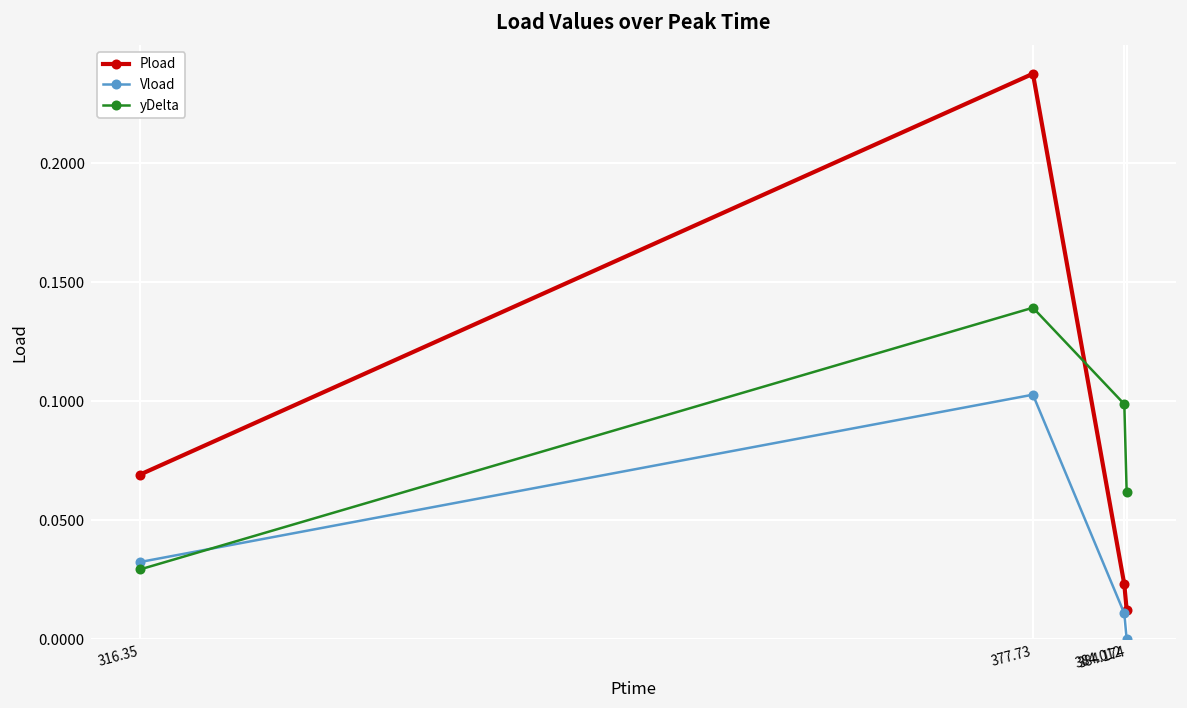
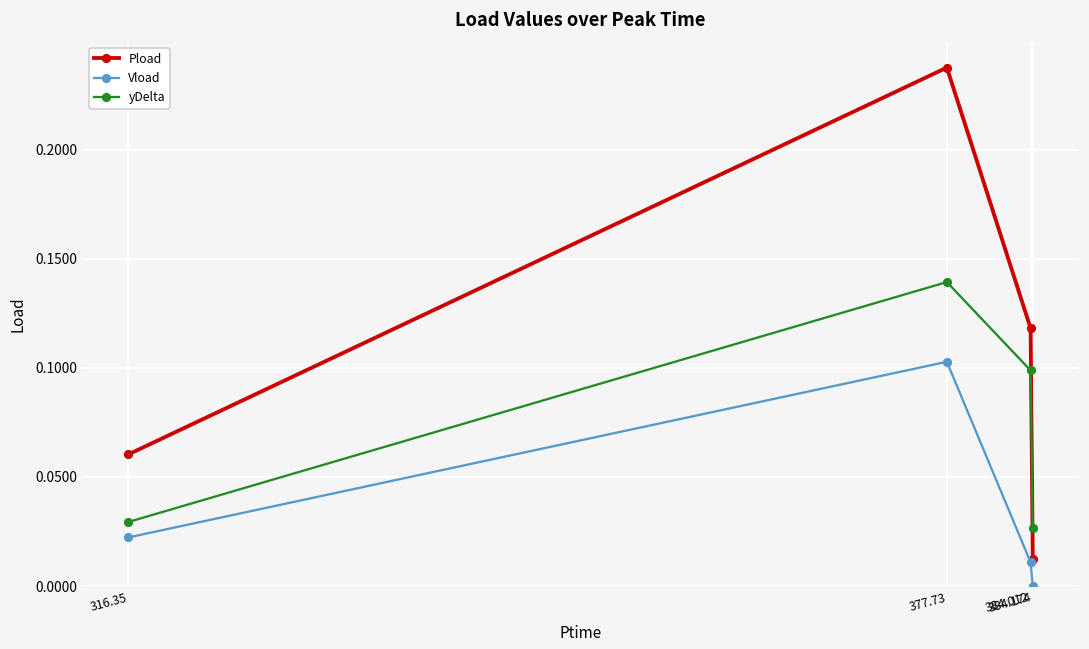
Pload, 316.35: 0.069 -> 0.060
Vload, 316.35: 0.032 -> 0.022
Pload, 384.012: 0.023 -> 0.118
yDelta, 384.174: 0.062 -> 0.027
